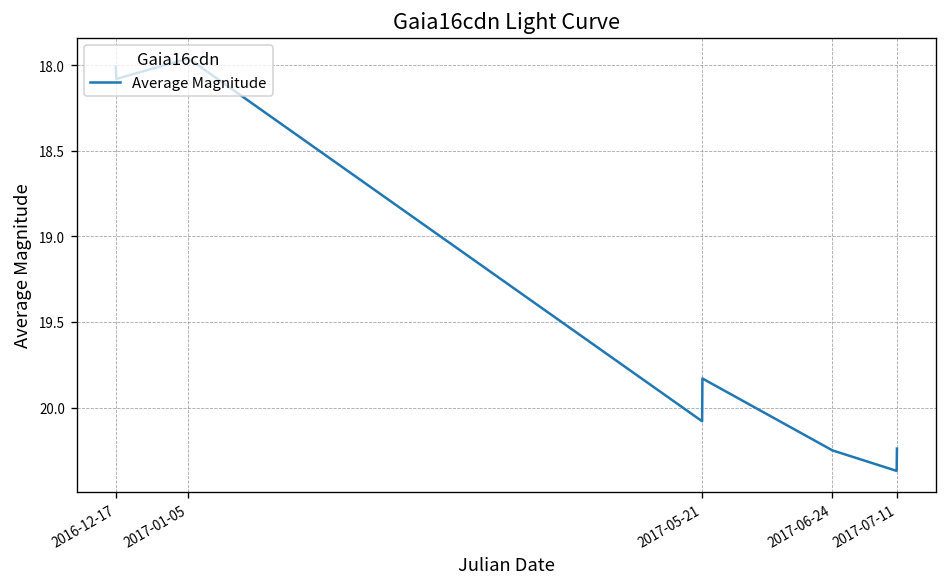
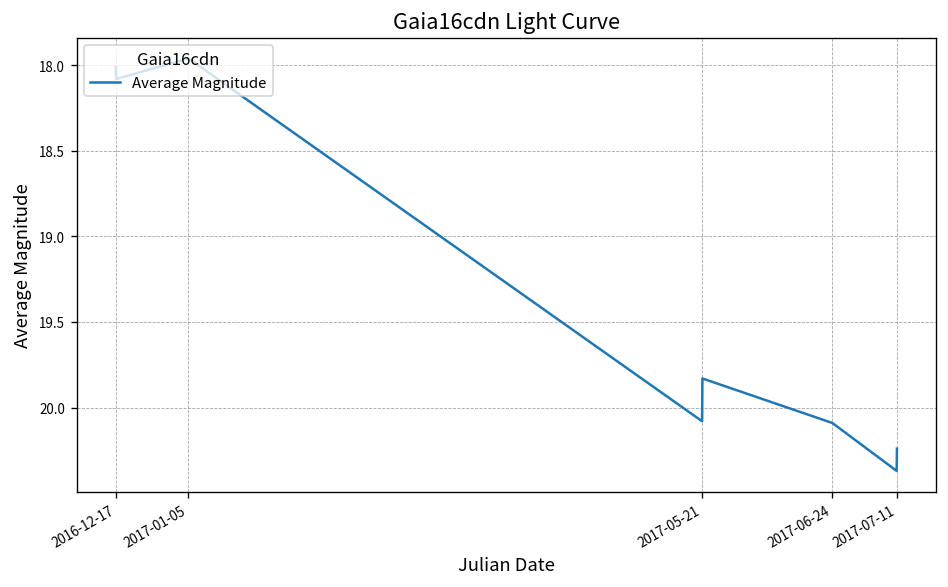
2017-06-24: 20.25 -> 20.09
